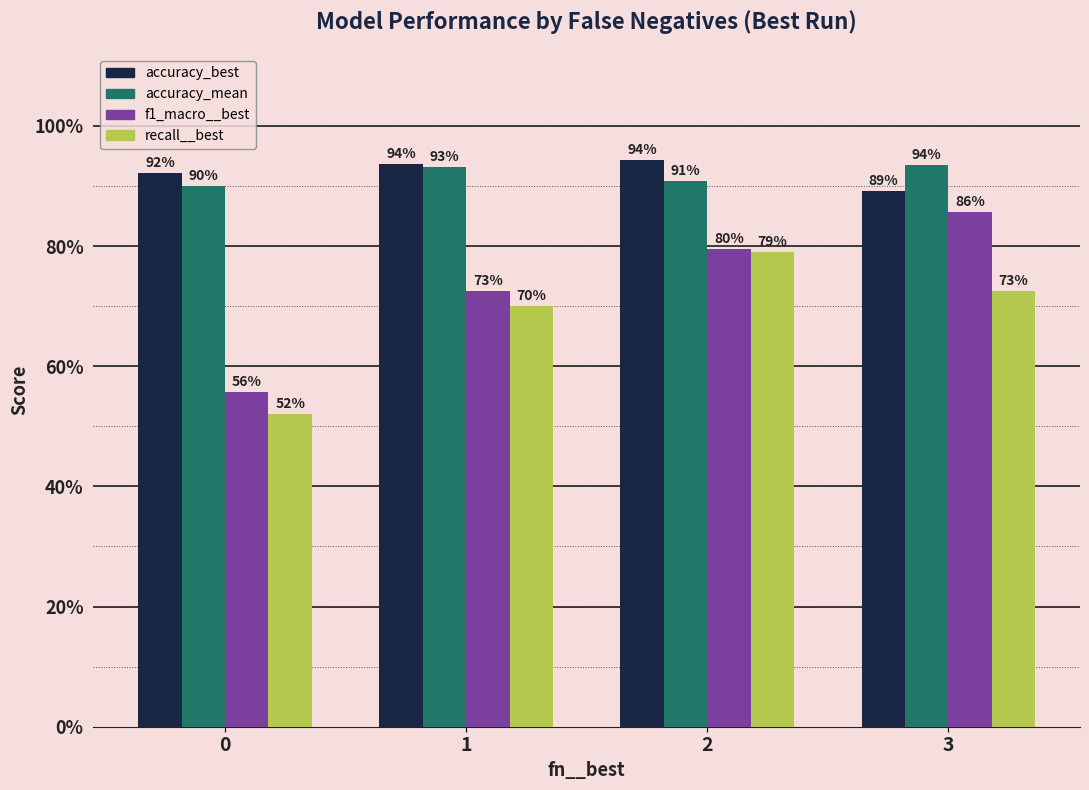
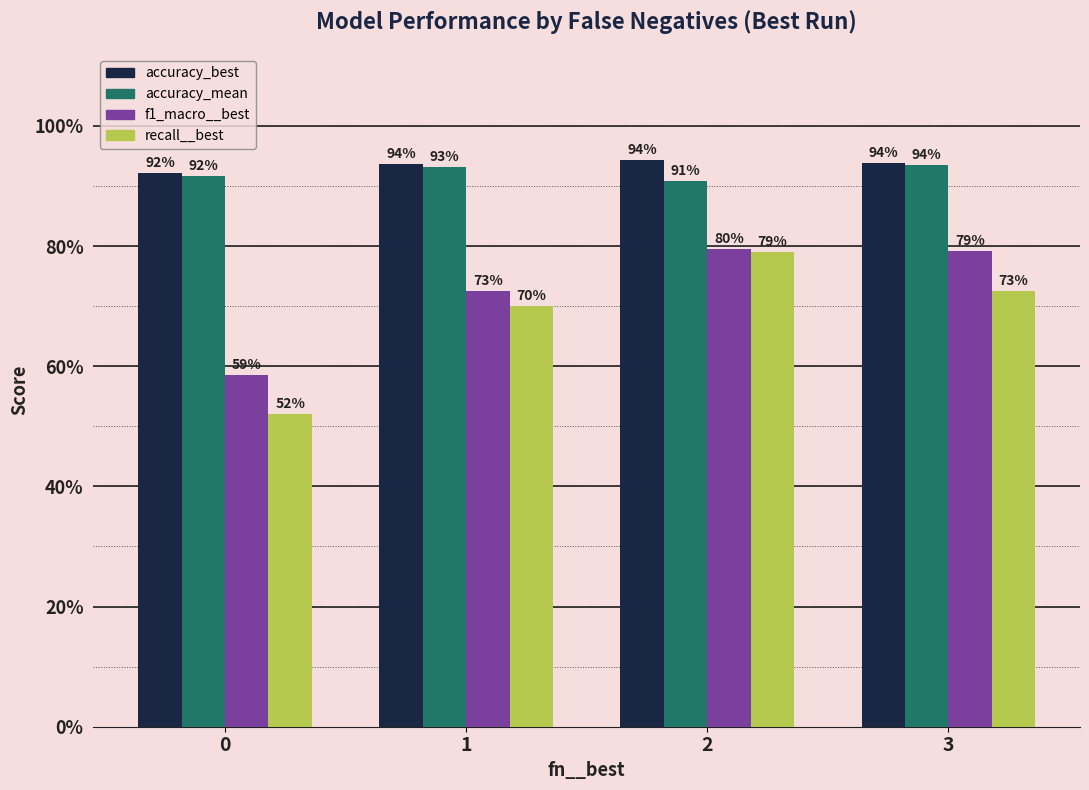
accuracy_mean, 0: 90% -> 92%
f1_macro__best, 0: 56% -> 59%
accuracy_best, 3: 89% -> 94%
f1_macro__best, 3: 86% -> 79%
